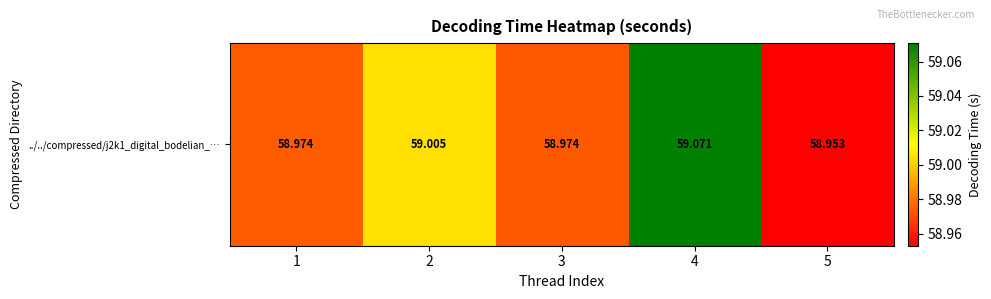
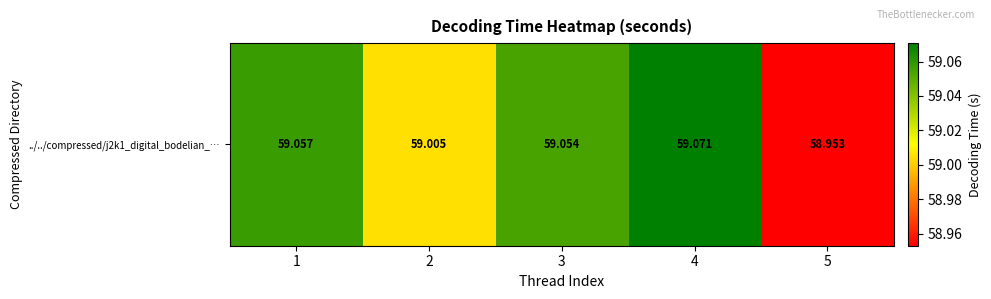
../../compressed/j2k1_digital_bodelian_…, 1: 58.974 -> 59.057
../../compressed/j2k1_digital_bodelian_…, 3: 58.974 -> 59.054
